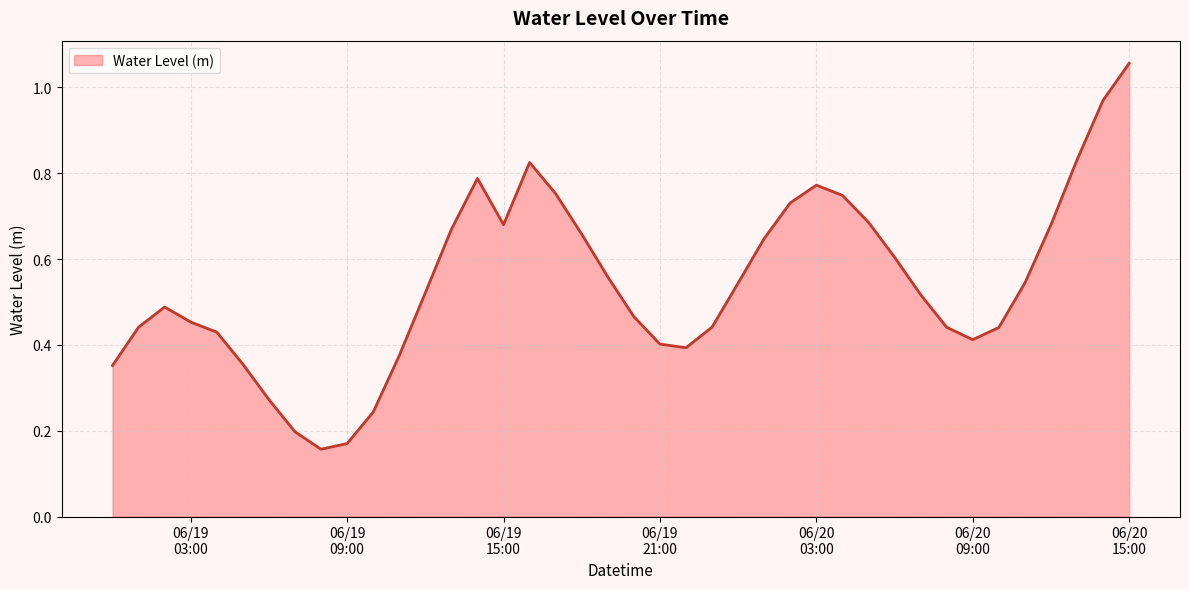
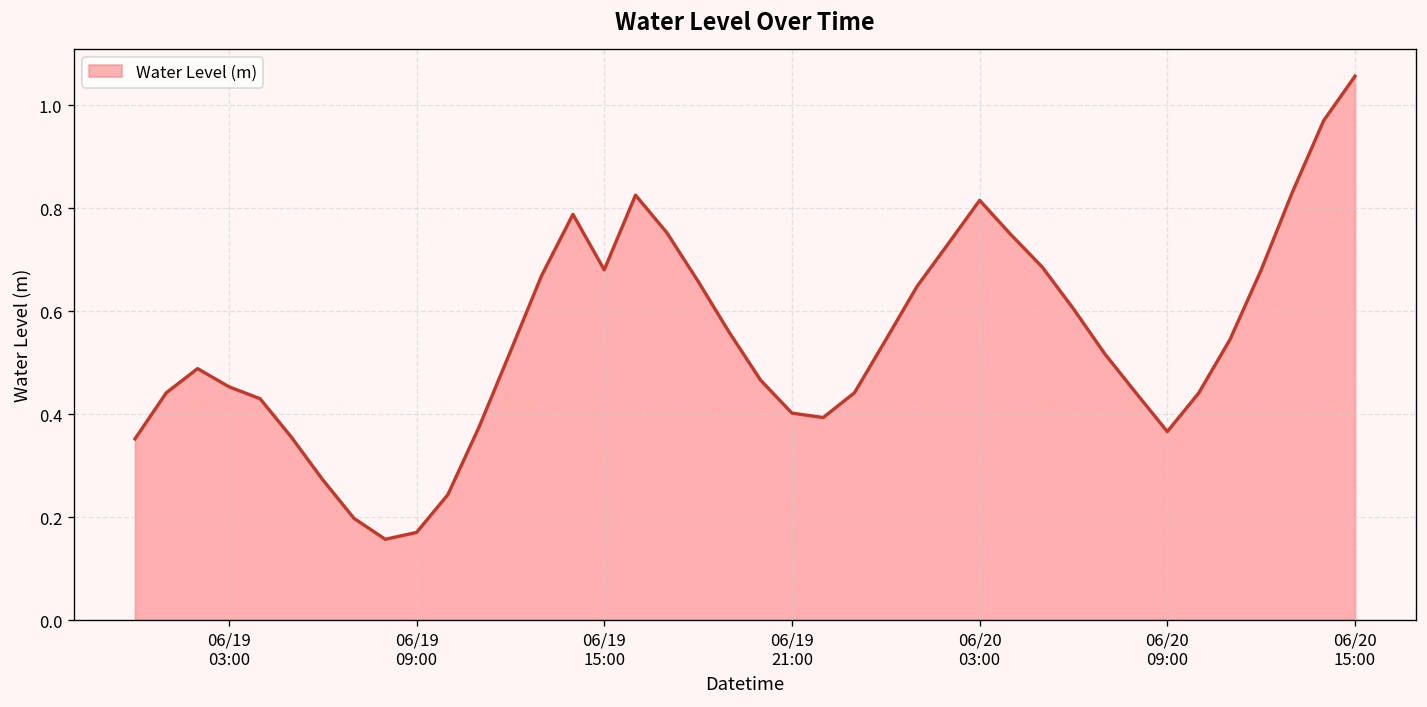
06/20 03:00: 0.77 -> 0.82
06/20 09:00: 0.41 -> 0.37
